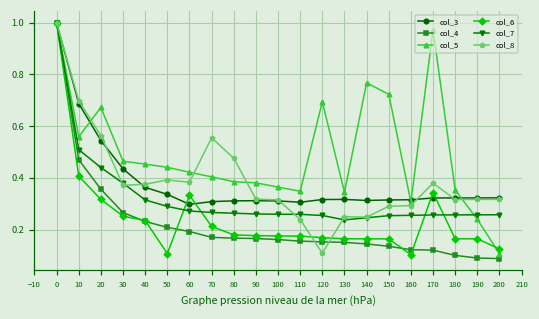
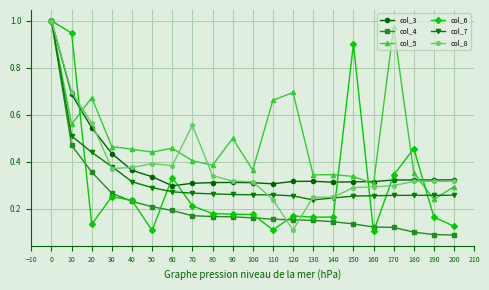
col_6, 10: 0.41 -> 0.95
col_6, 20: 0.32 -> 0.13
col_5, 60: 0.42 -> 0.46
col_8, 80: 0.48 -> 0.34
col_5, 90: 0.38 -> 0.50
col_5, 110: 0.35 -> 0.66
col_6, 110: 0.17 -> 0.11
col_5, 140: 0.77 -> 0.34
col_5, 150: 0.72 -> 0.34
col_6, 150: 0.16 -> 0.90
col_8, 170: 0.38 -> 0.30
col_6, 180: 0.16 -> 0.46
col_5, 200: 0.11 -> 0.29
